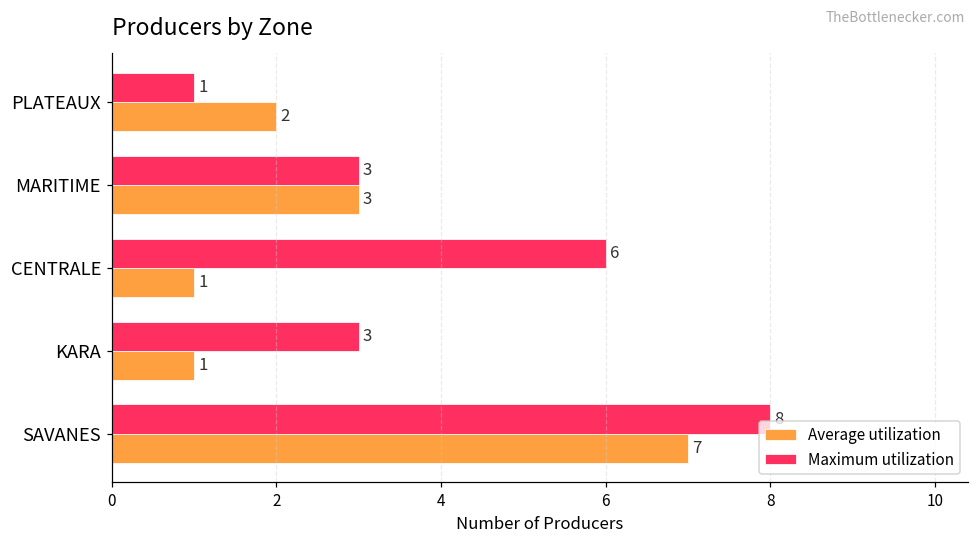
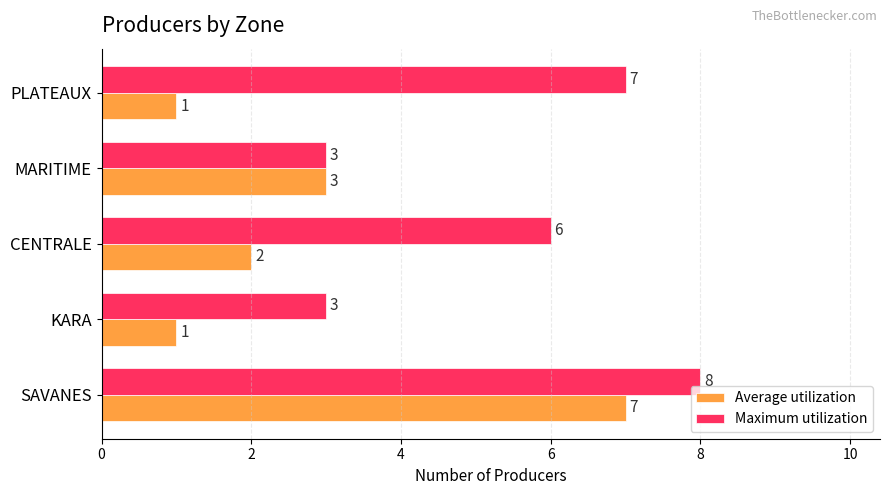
Maximum utilization, PLATEAUX: 1 -> 7
Average utilization, PLATEAUX: 2 -> 1
Average utilization, CENTRALE: 1 -> 2
